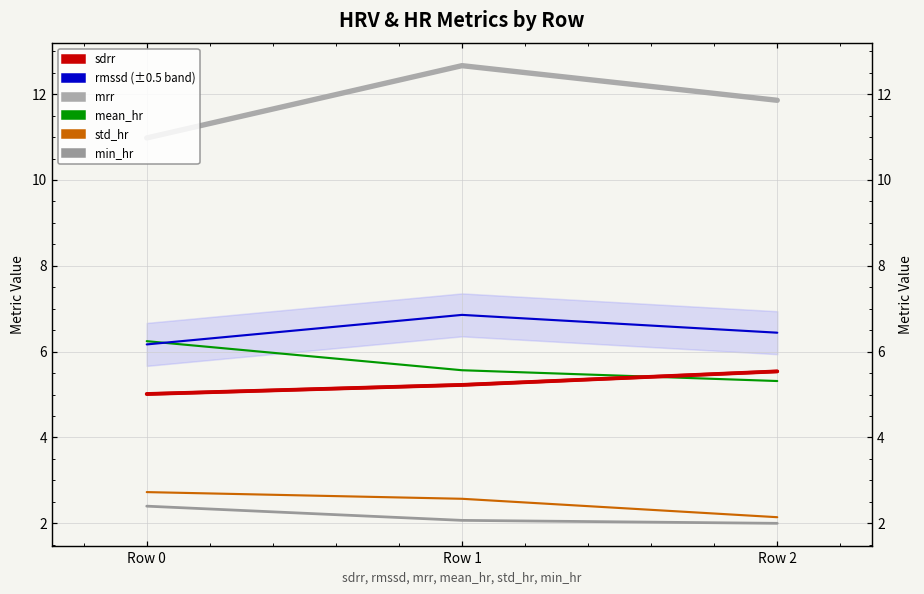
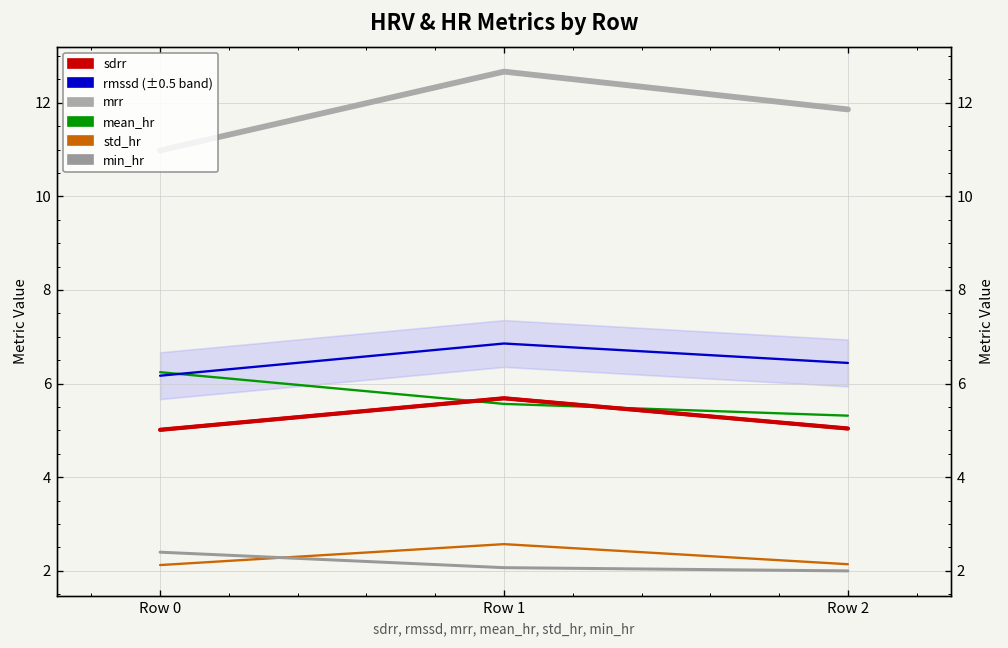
std_hr, Row 0: 2.7 -> 2.1
sdrr, Row 1: 5.2 -> 5.7
sdrr, Row 2: 5.5 -> 5.0
